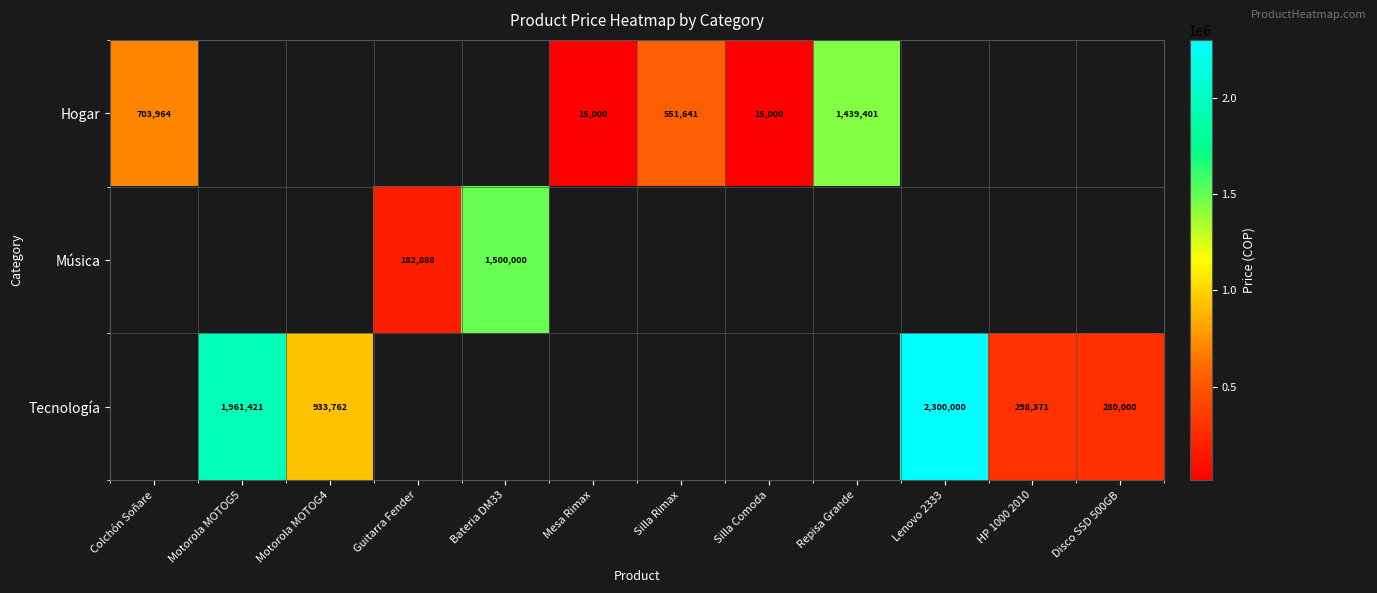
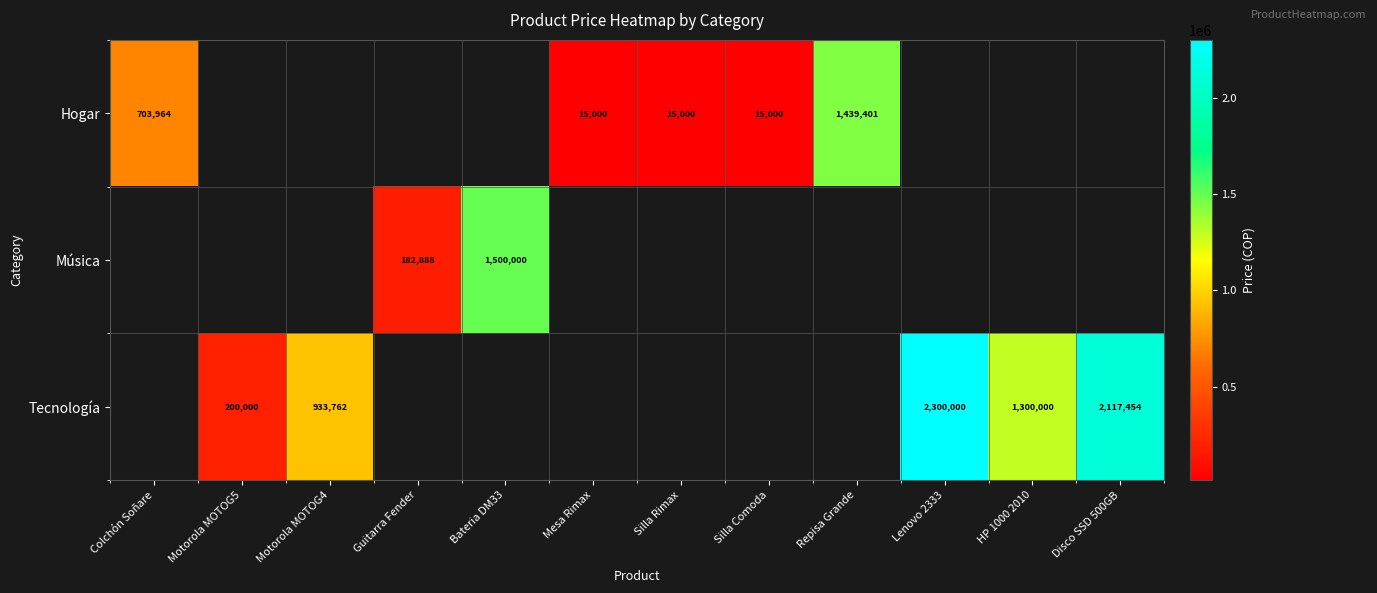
Hogar, Silla Rimax: 551,641 -> 15,000
Tecnología, Motorola MOTOG5: 1,961,421 -> 200,000
Tecnología, HP 1000 2010: 298,371 -> 1,300,000
Tecnología, Disco SSD 500GB: 280,000 -> 2,117,454
